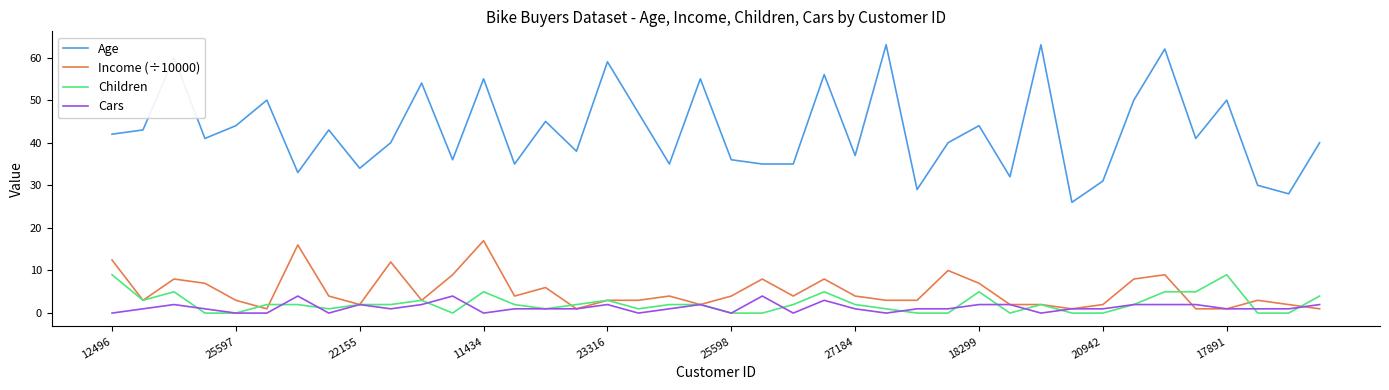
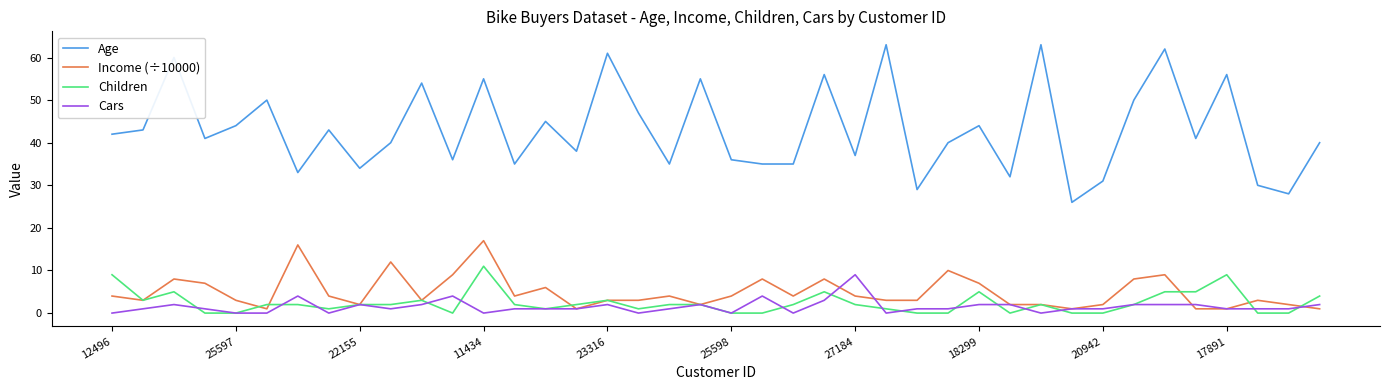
Income (÷10000), 12496: 12 -> 4
Children, 11434: 5 -> 11
Age, 23316: 59 -> 61
Cars, 27184: 1 -> 9
Age, 17891: 50 -> 56
